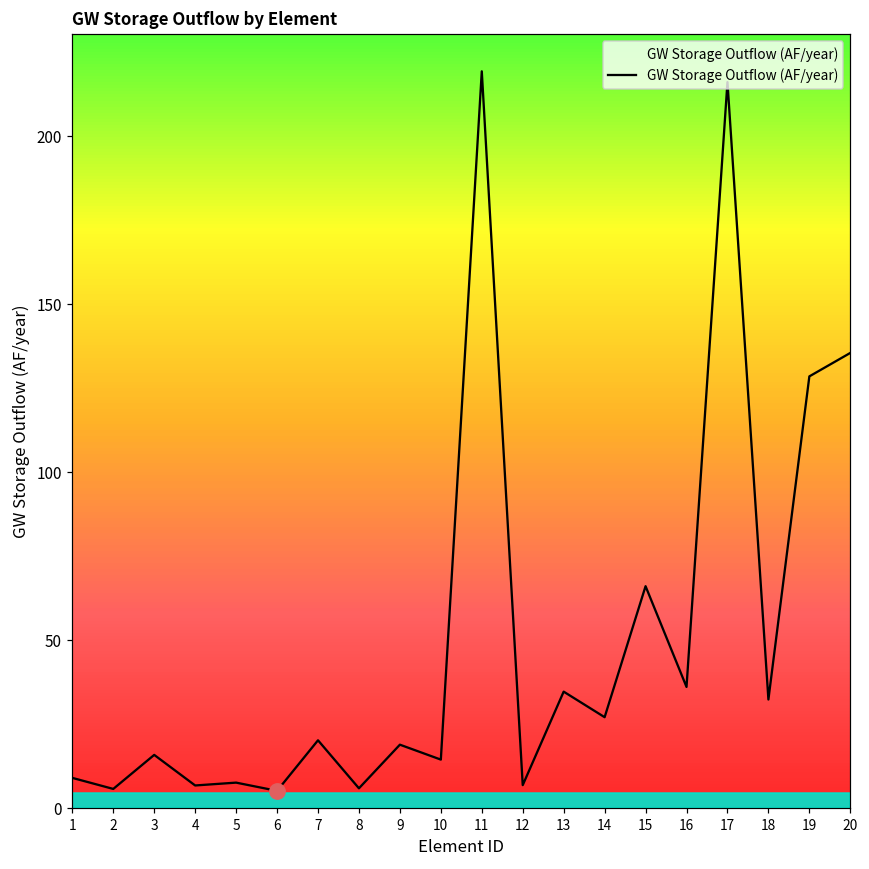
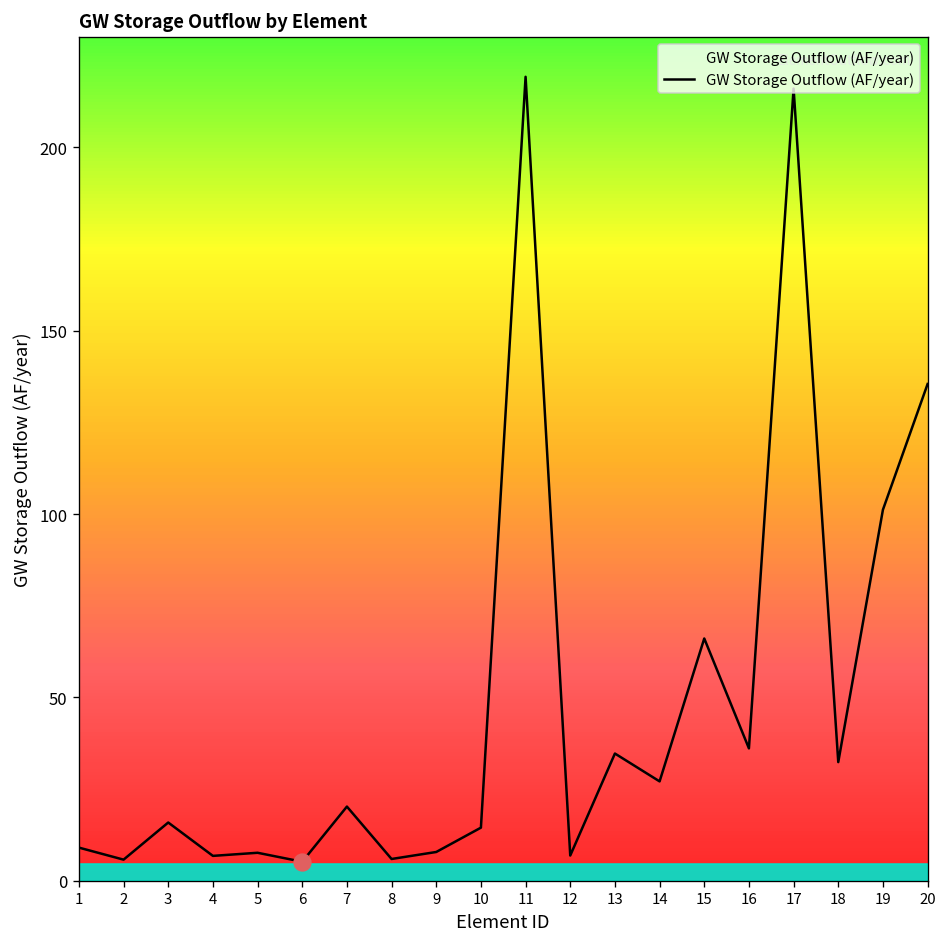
GW Storage Outflow (AF/year), 9: 19 -> 8
GW Storage Outflow (AF/year), 19: 128 -> 101
